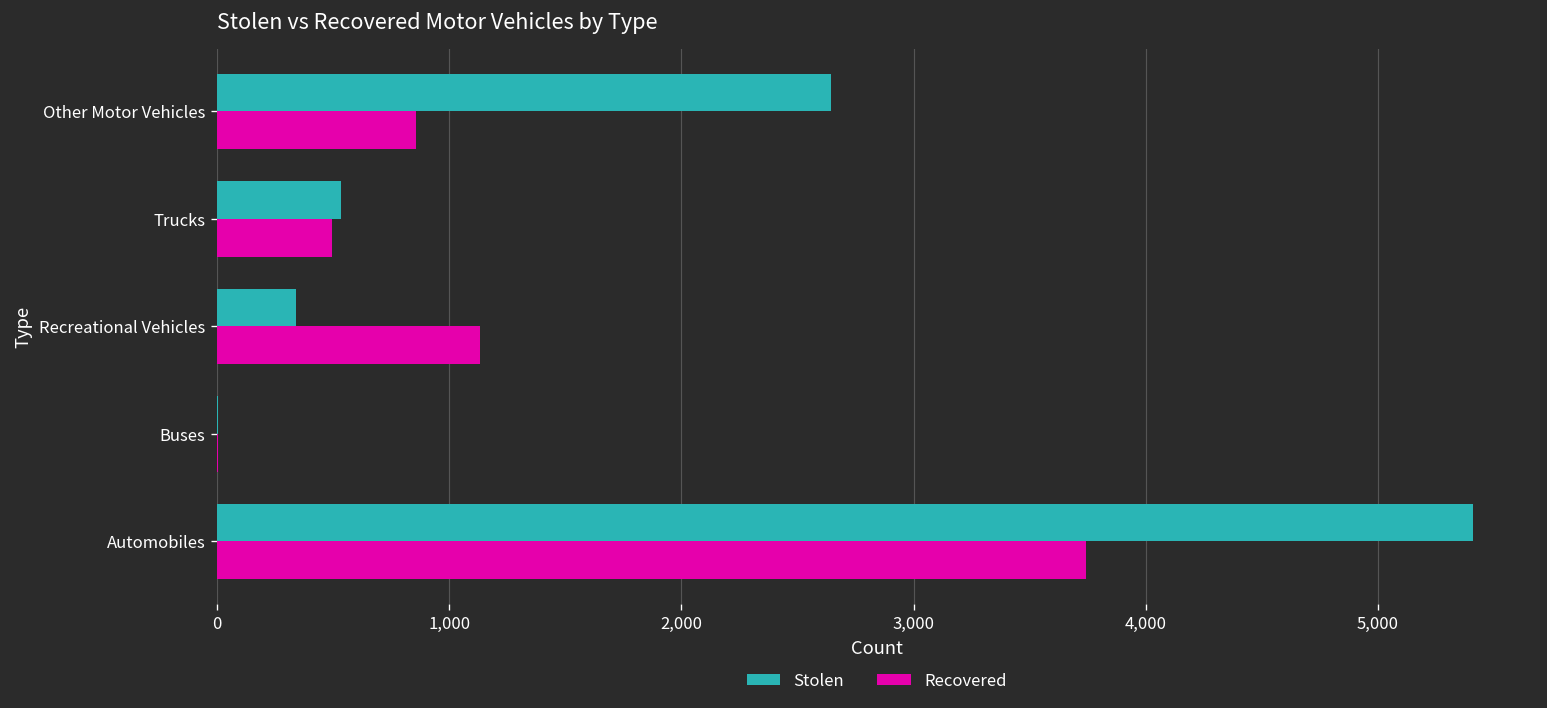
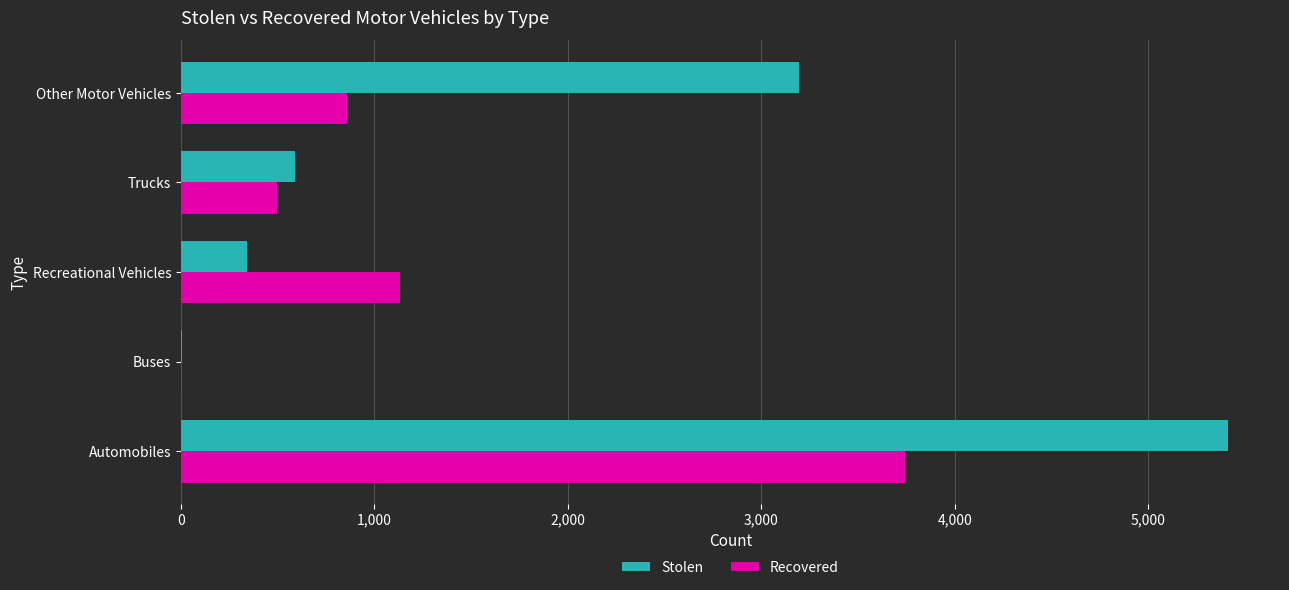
Stolen, Other Motor Vehicles: 2,640 -> 3,200
Stolen, Trucks: 530 -> 590
